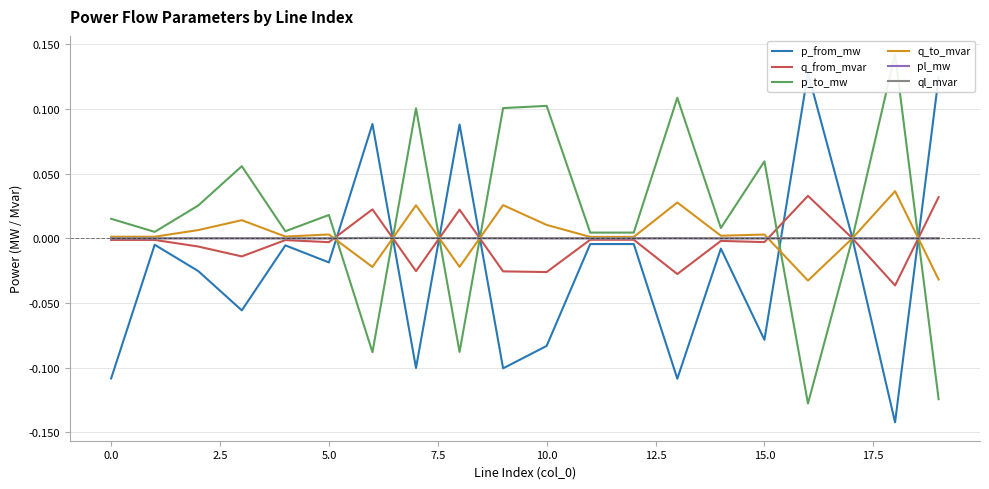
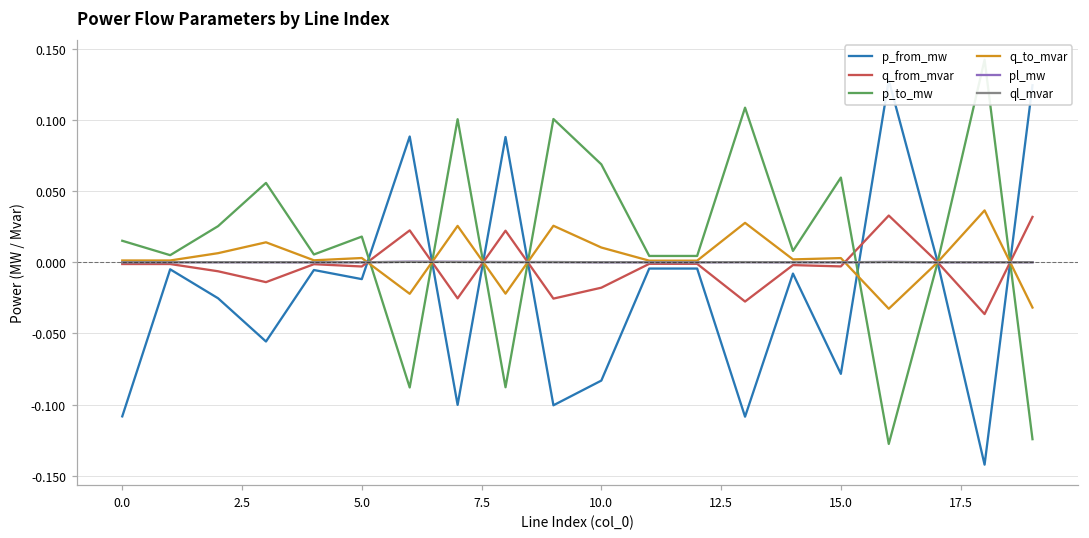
p_from_mw, 5.0: -0.019 -> -0.012
q_from_mvar, 10.0: -0.026 -> -0.018
p_to_mw, 10.0: 0.102 -> 0.069
